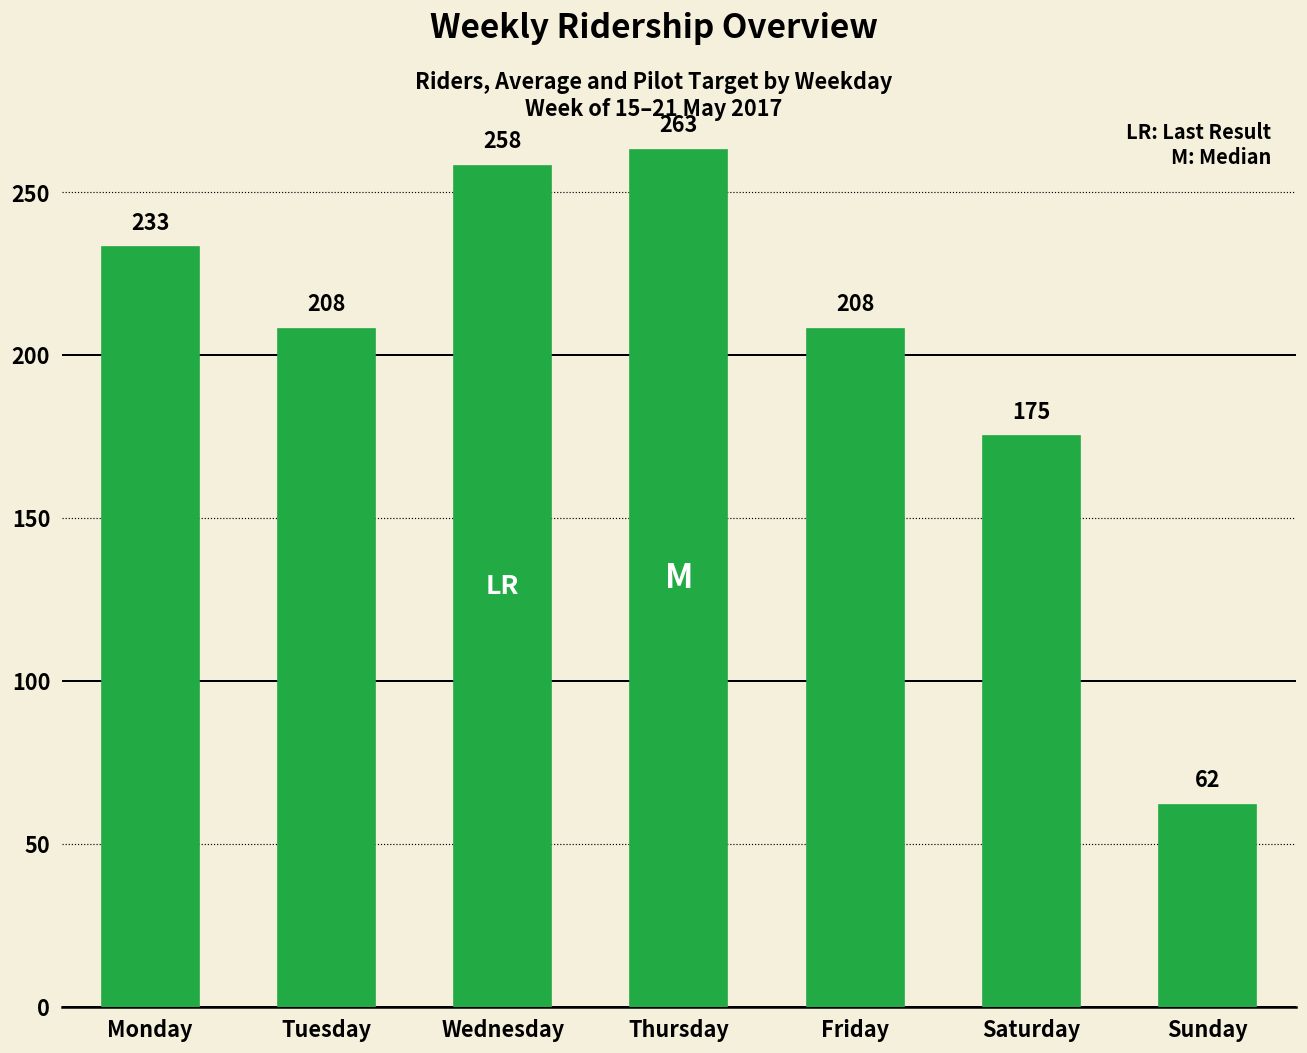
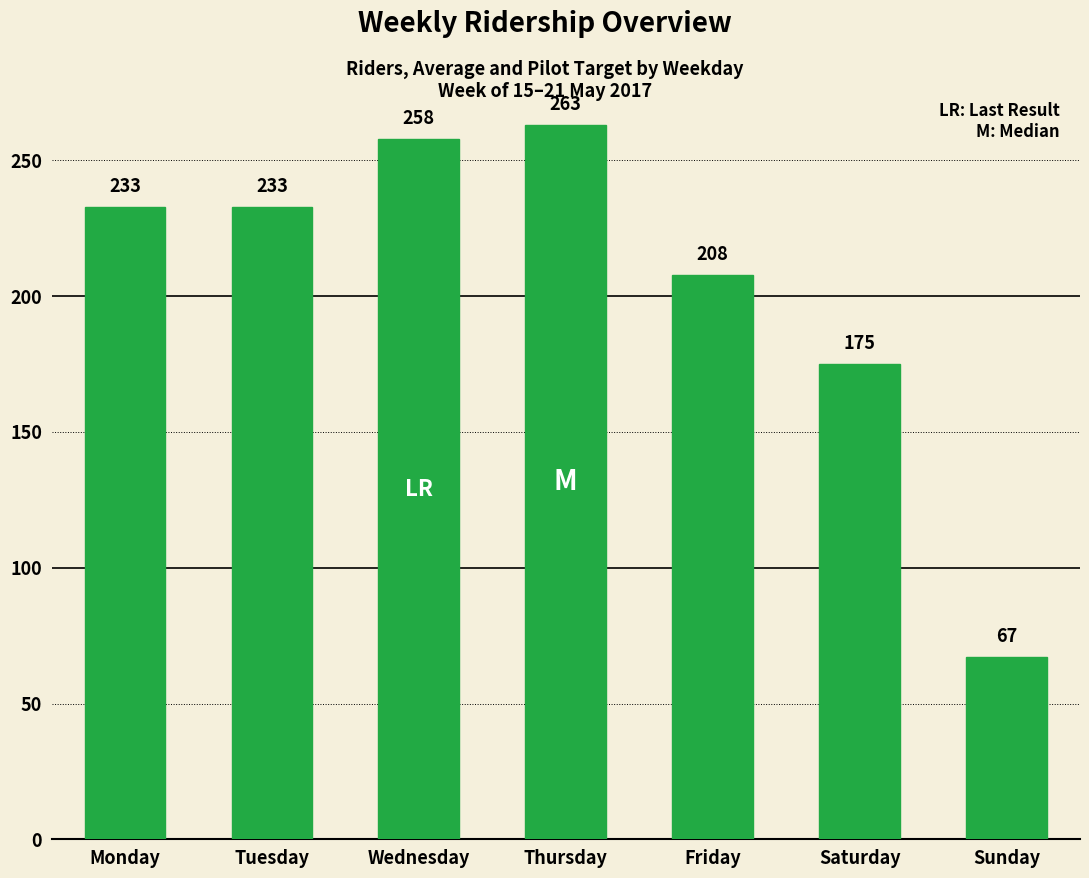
Tuesday: 208 -> 233
Sunday: 62 -> 67
